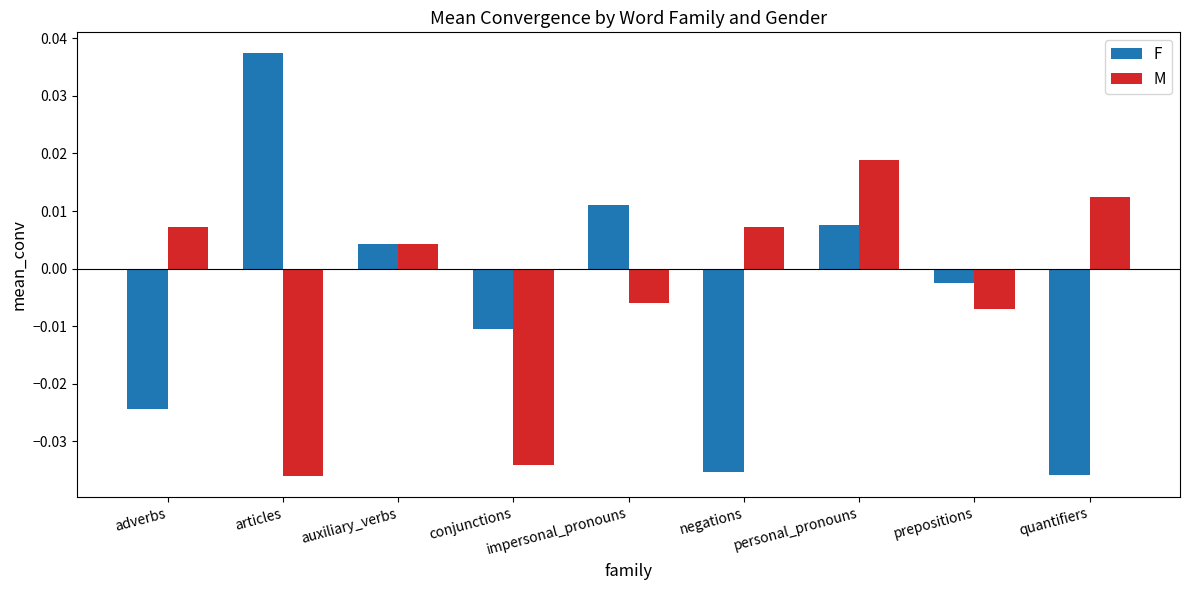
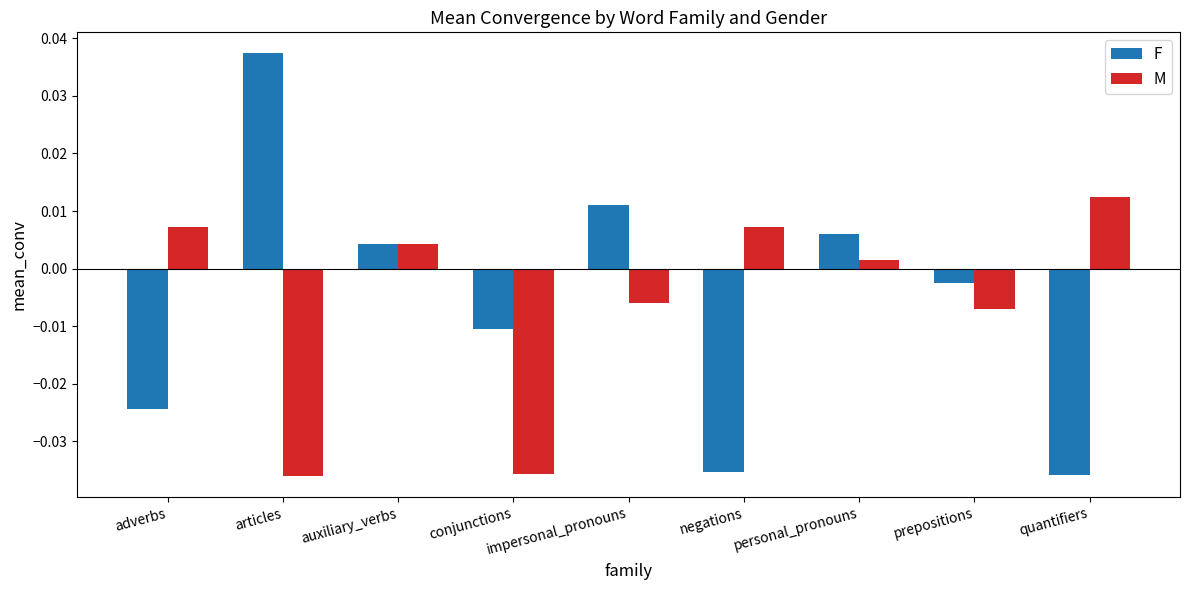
M, conjunctions: -0.034 -> -0.036
F, personal_pronouns: 0.008 -> 0.006
M, personal_pronouns: 0.019 -> 0.002
